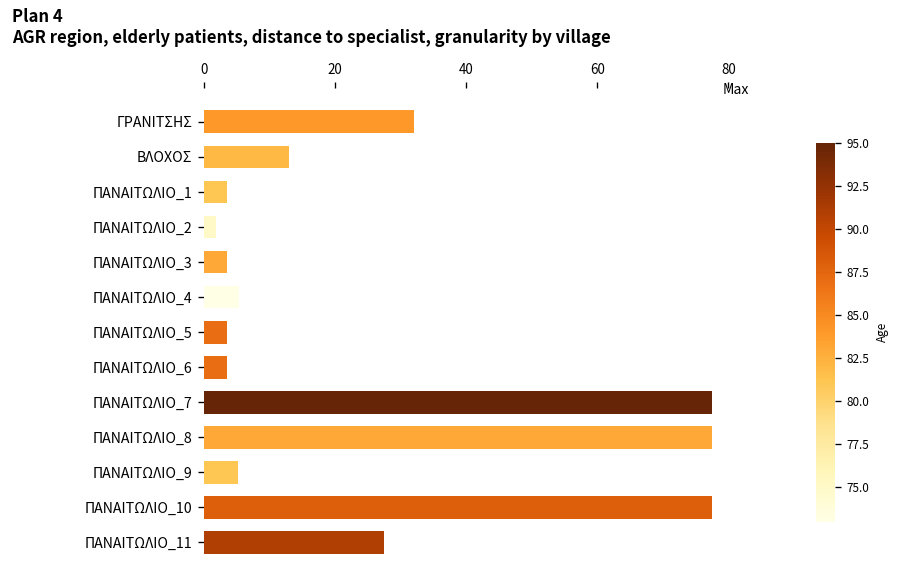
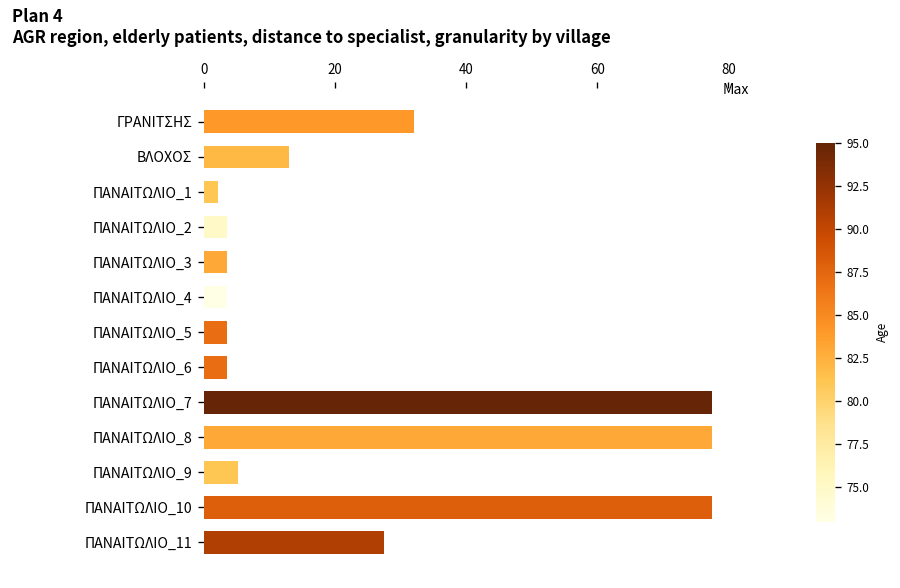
ΠΑΝΑΙΤΩΛΙΟ_1: 4 -> 2
ΠΑΝΑΙΤΩΛΙΟ_2: 2 -> 4
ΠΑΝΑΙΤΩΛΙΟ_4: 5 -> 4
